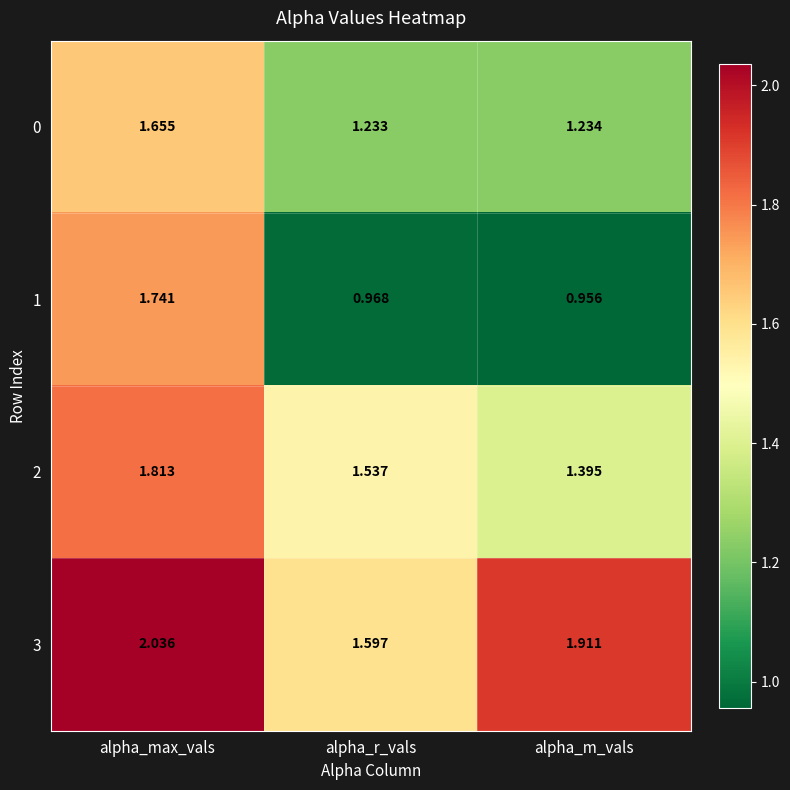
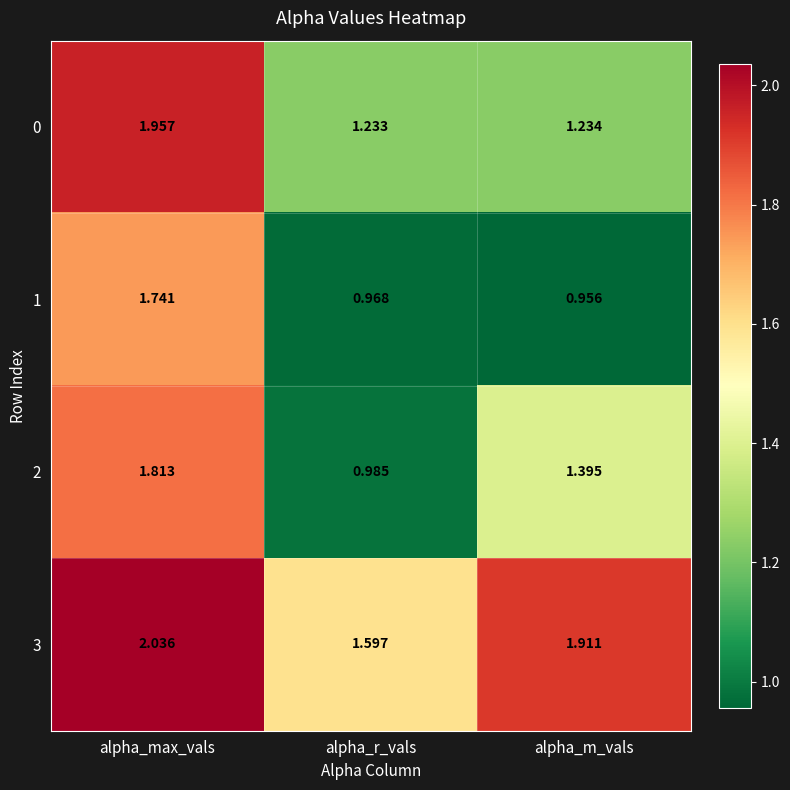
0, alpha_max_vals: 1.655 -> 1.957
2, alpha_r_vals: 1.537 -> 0.985
